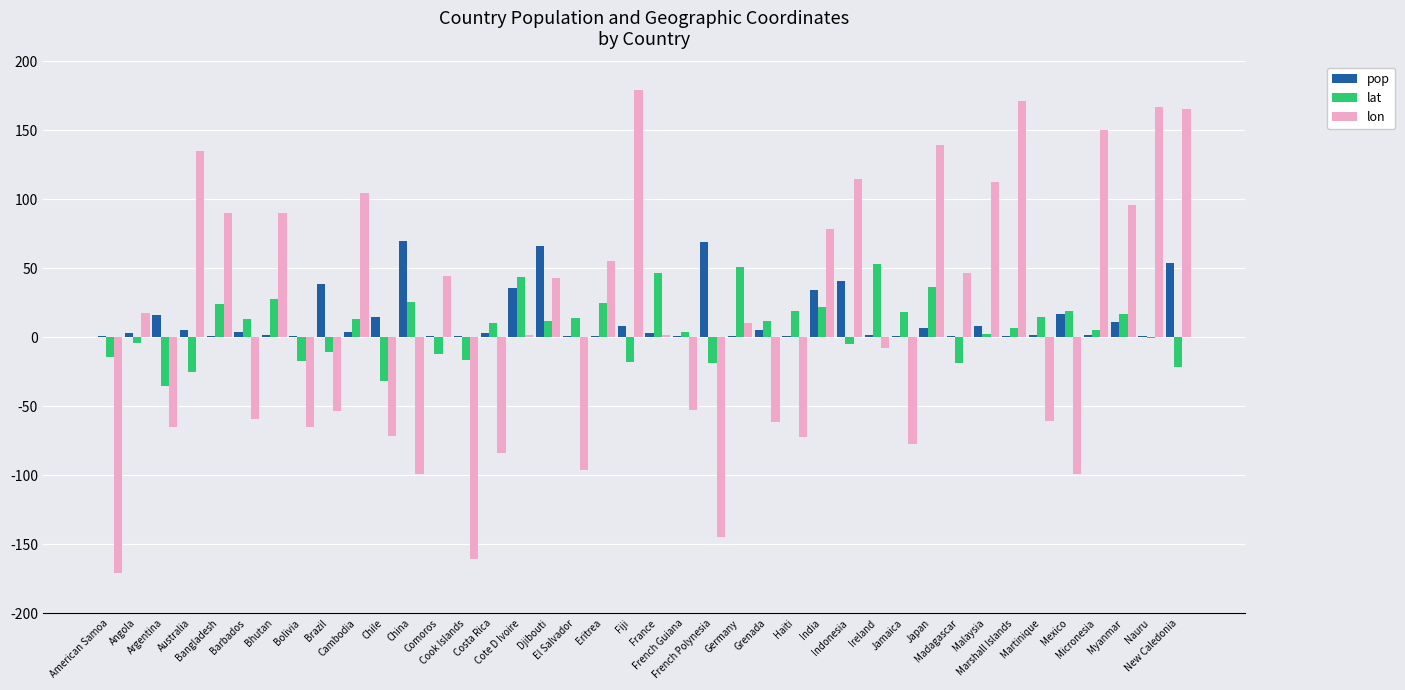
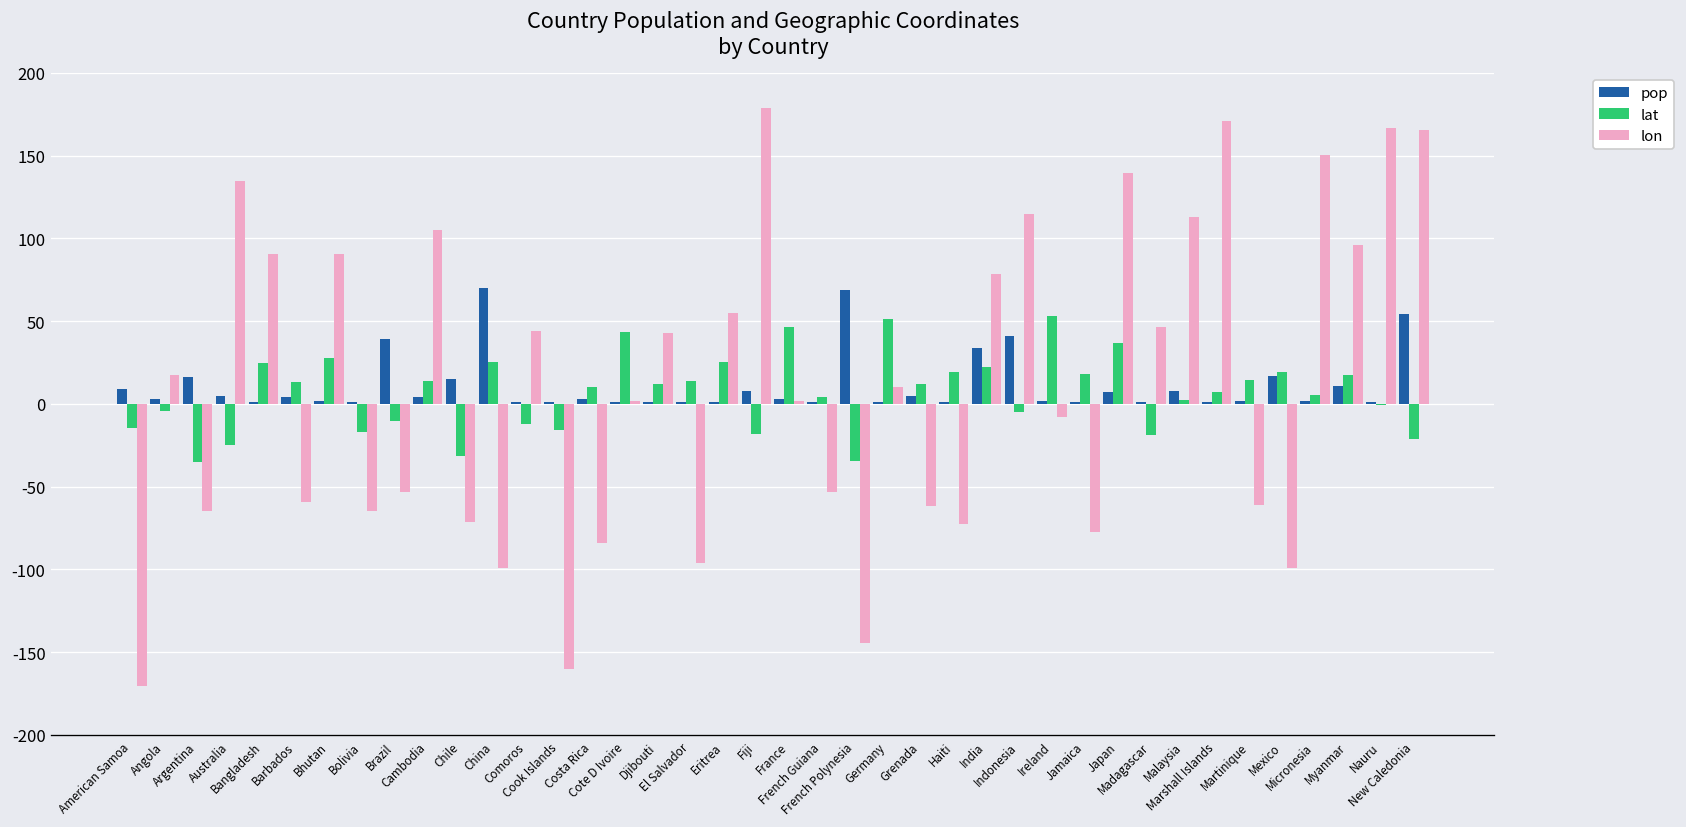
pop, American Samoa: 1 -> 9
pop, Cote D Ivoire: 36 -> 1
pop, Djibouti: 66 -> 1
lat, French Polynesia: -19 -> -34
